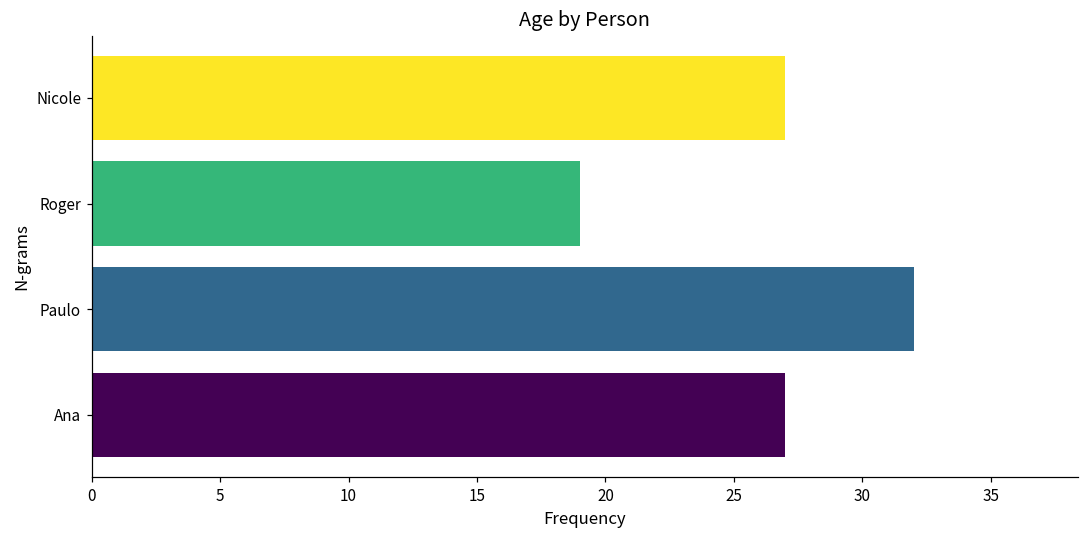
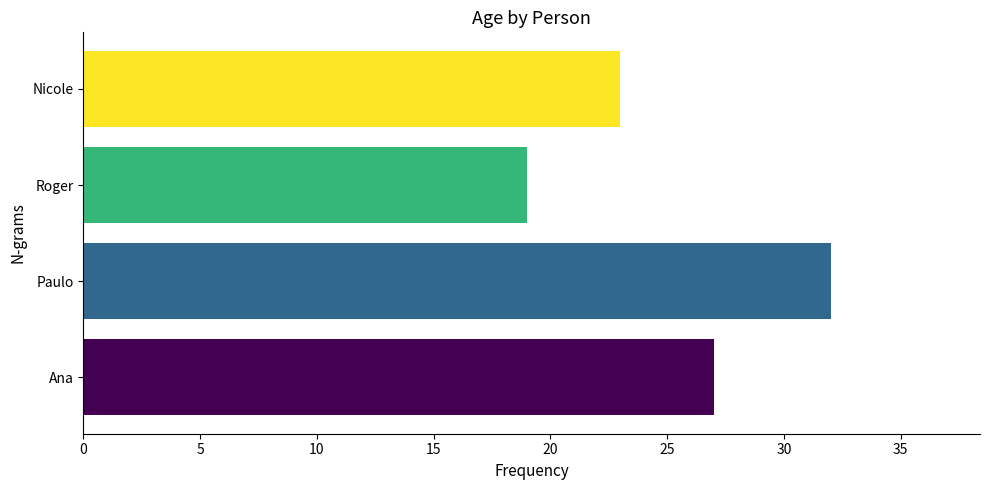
Nicole: 27 -> 23
